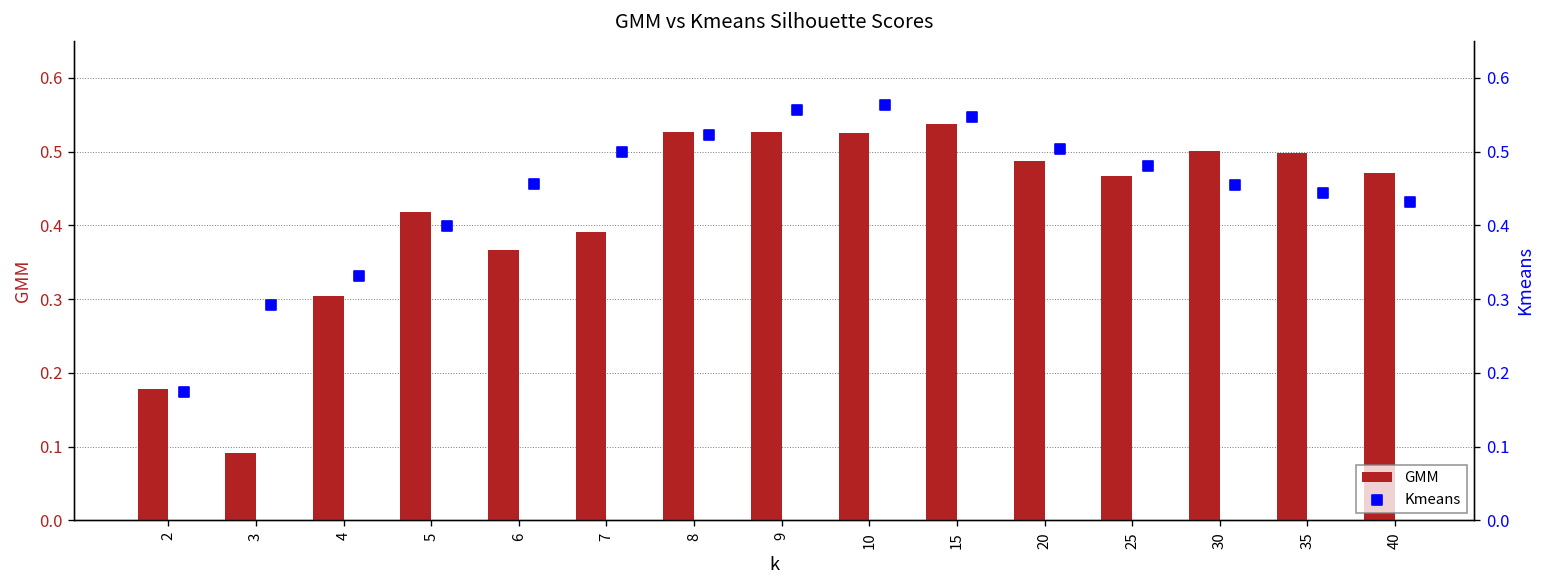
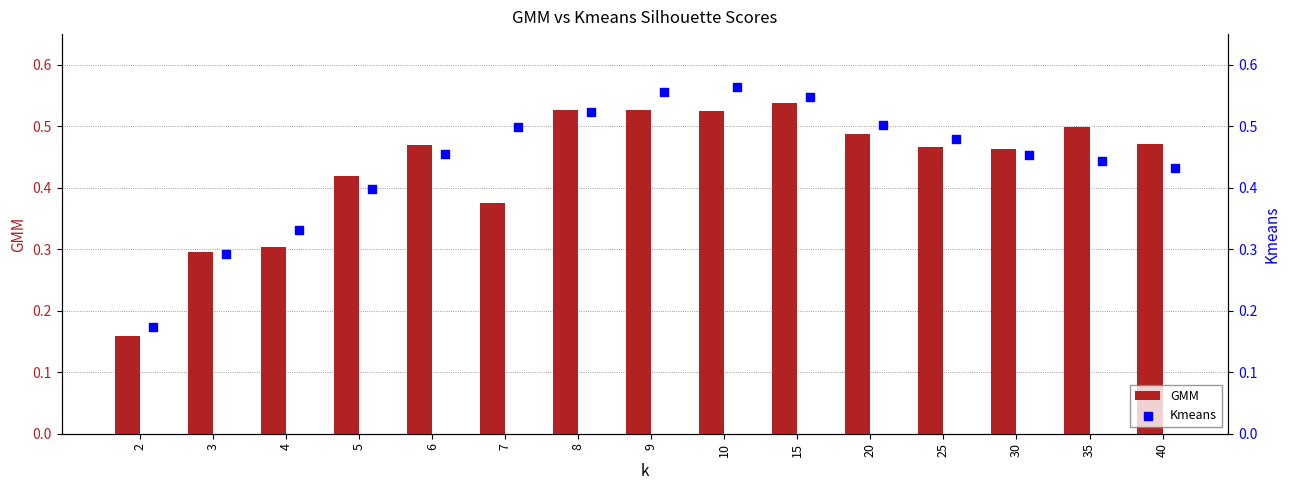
GMM, 2: 0.18 -> 0.16
GMM, 3: 0.09 -> 0.30
GMM, 6: 0.37 -> 0.47
GMM, 7: 0.39 -> 0.37
GMM, 30: 0.50 -> 0.46
